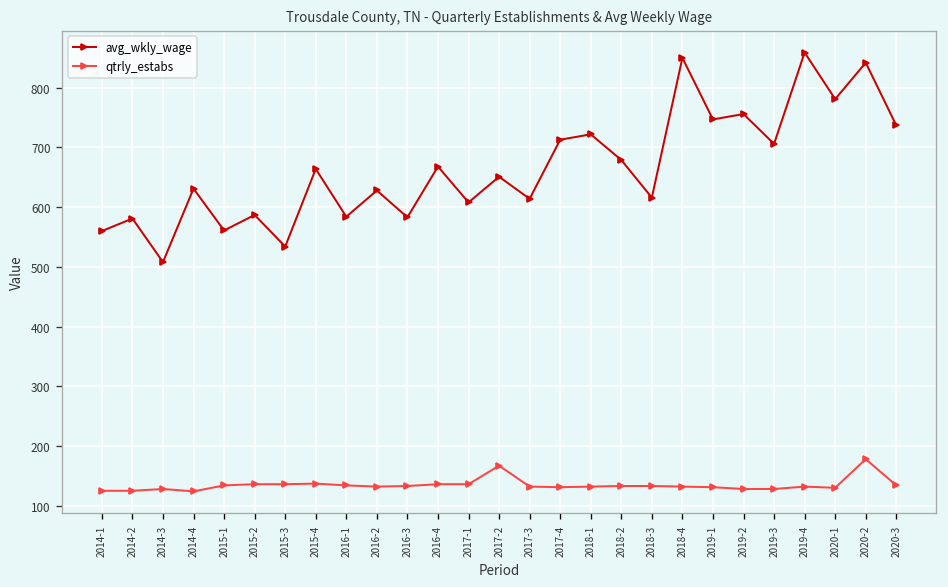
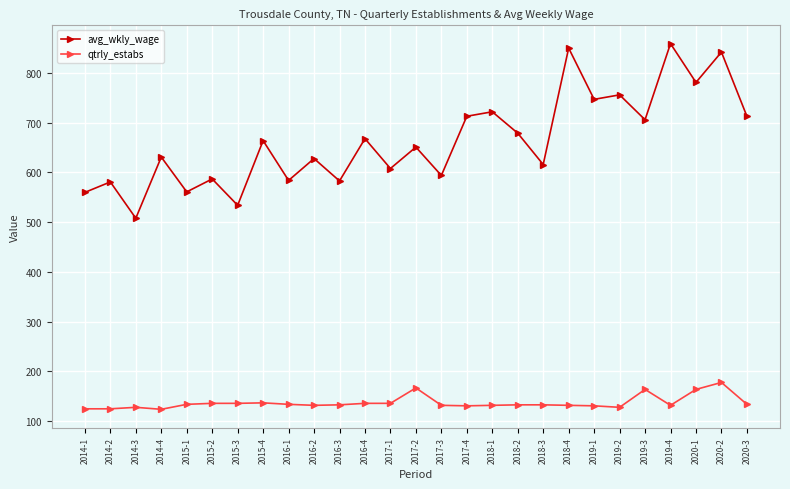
avg_wkly_wage, 2017-3: 610 -> 590
qtrly_estabs, 2019-3: 130 -> 160
qtrly_estabs, 2020-1: 130 -> 160
avg_wkly_wage, 2020-3: 740 -> 710
